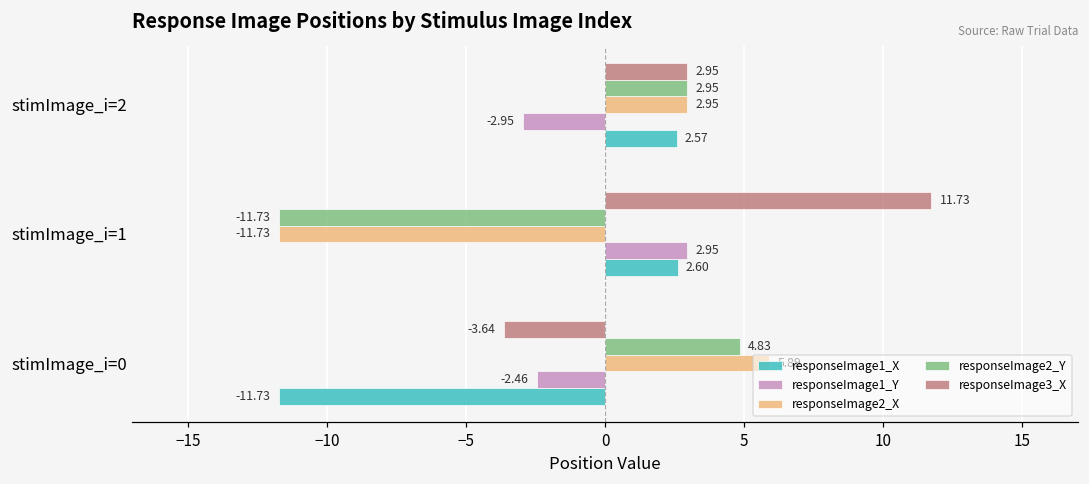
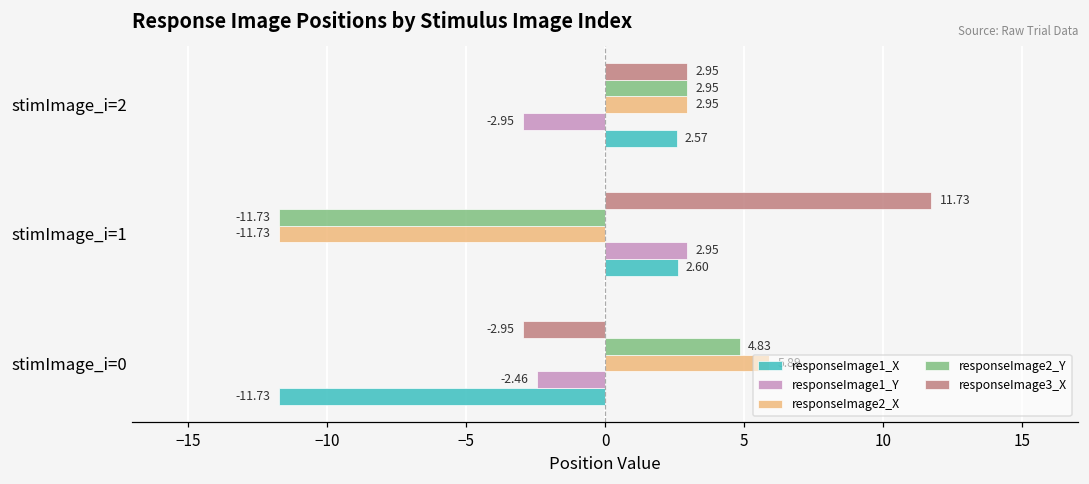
responseImage3_X, stimImage_i=0: -3.64 -> -2.95
